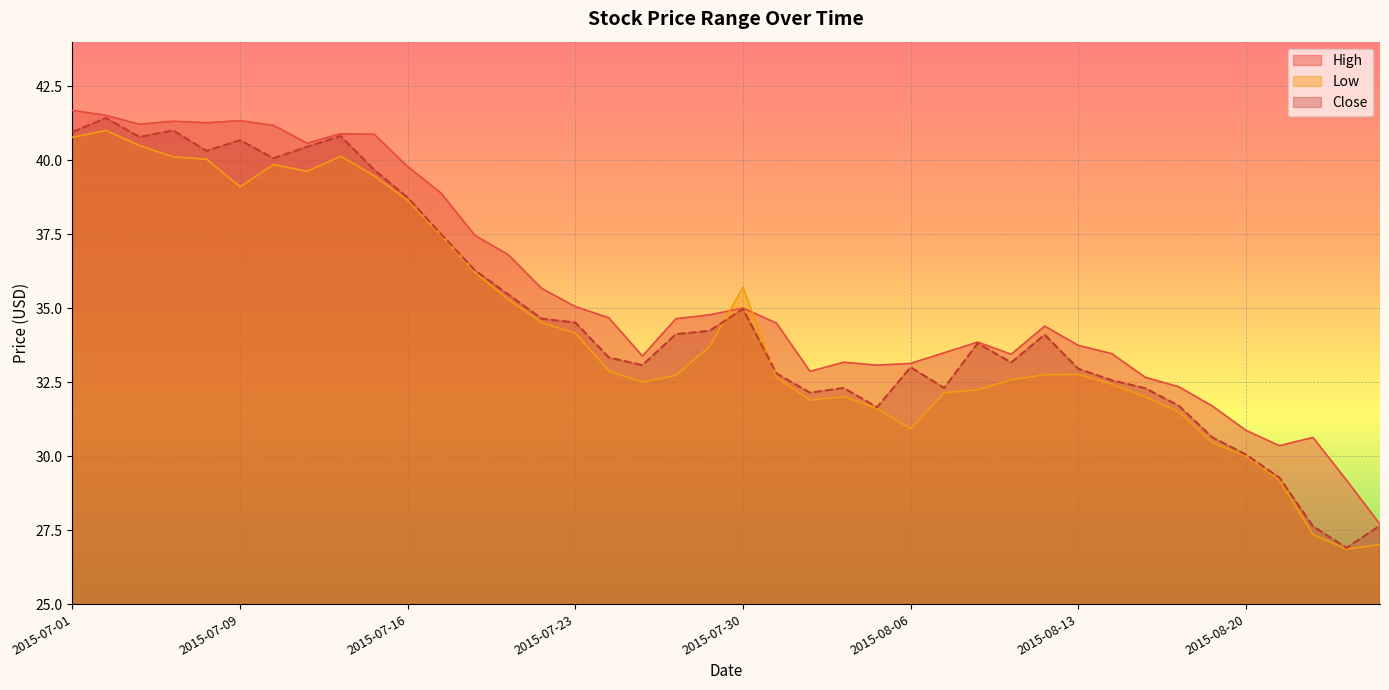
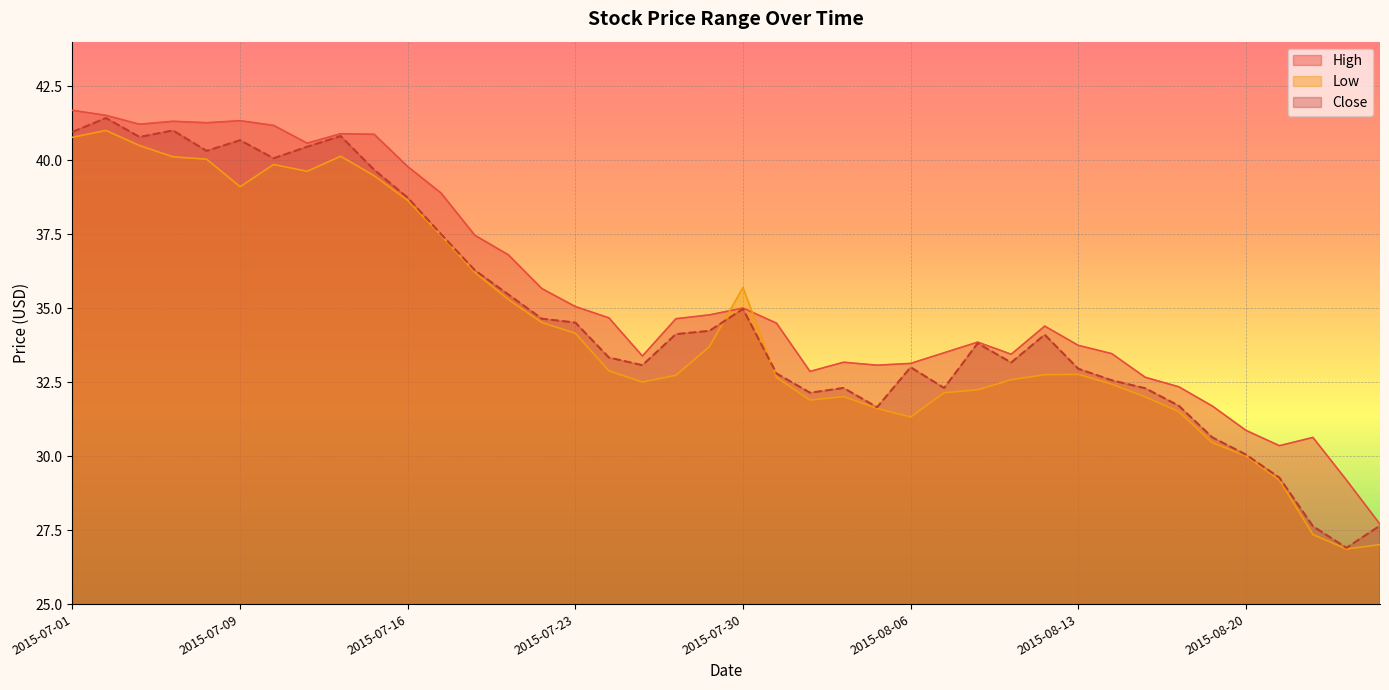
Low, 2015-08-06: 30.9 -> 31.3
